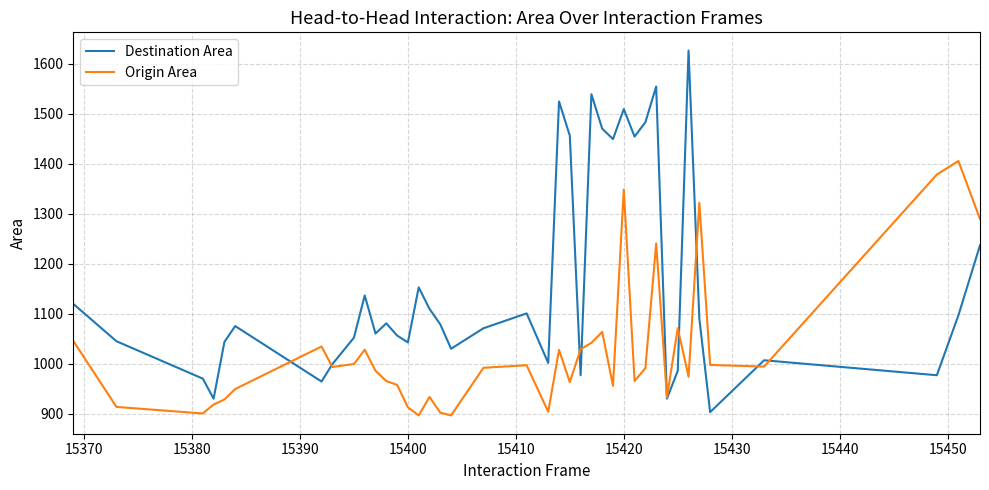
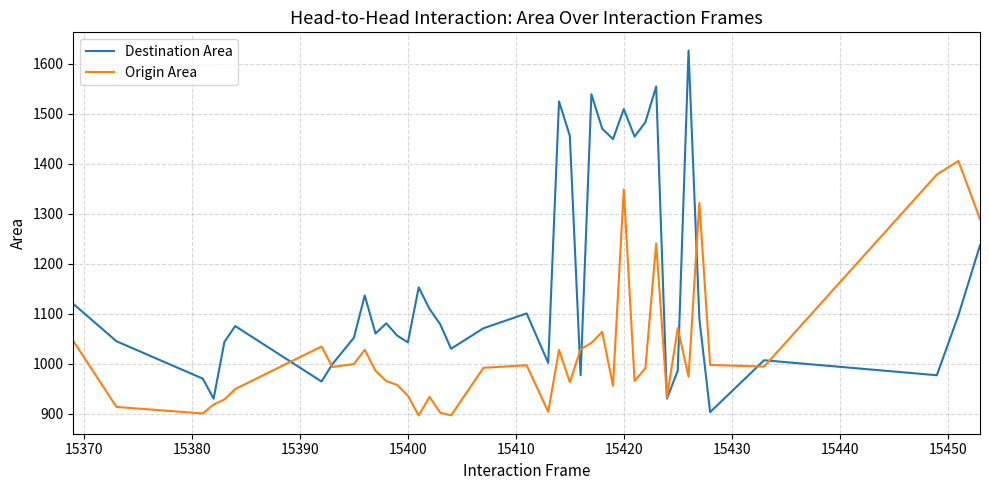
Origin Area, 15400: 910 -> 940
